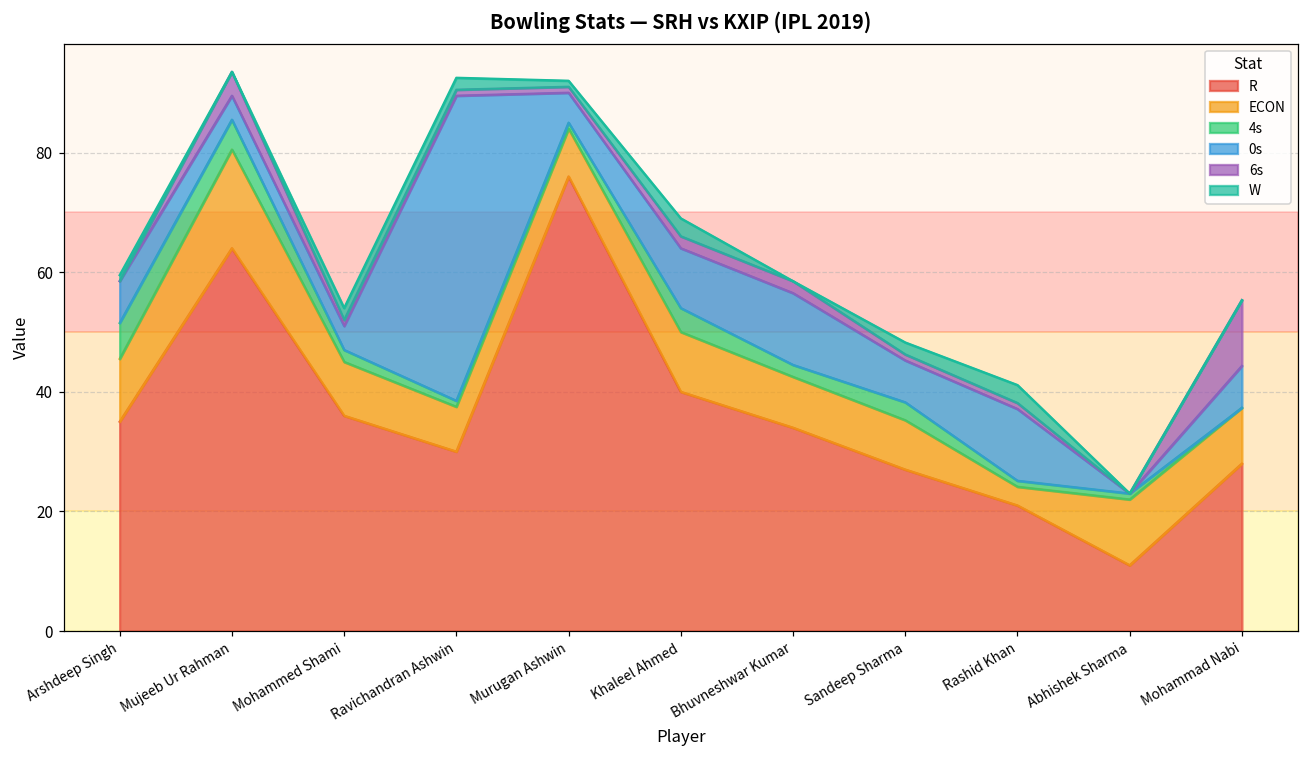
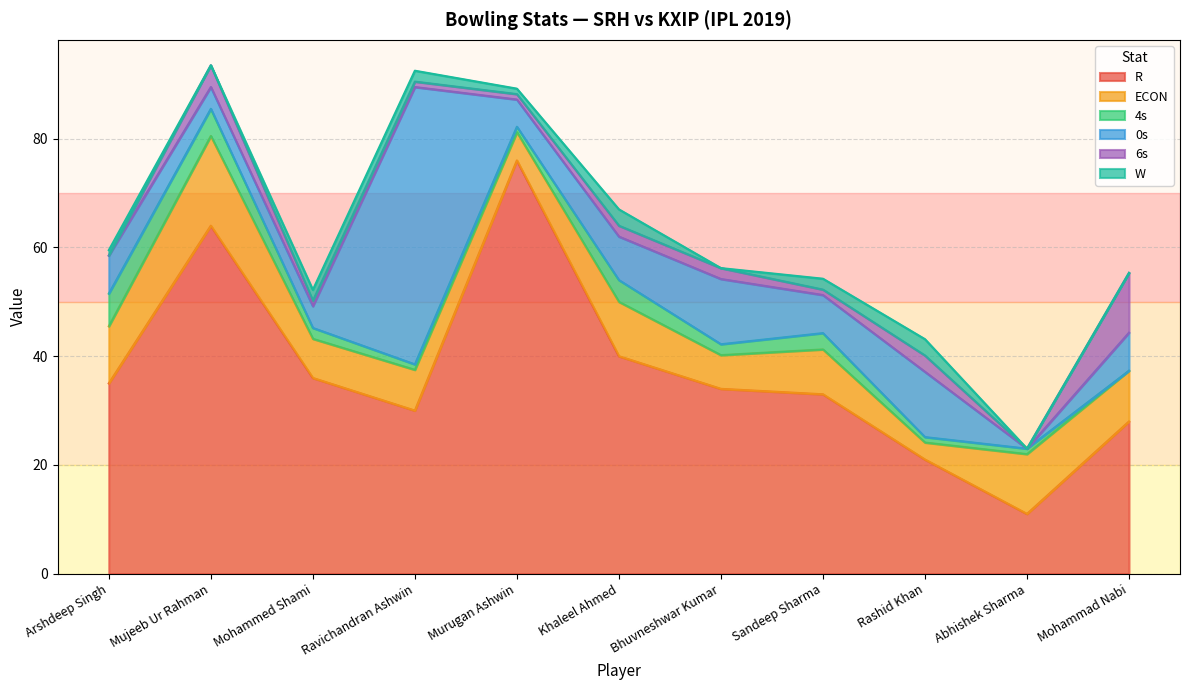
ECON, Mohammed Shami: 9 -> 7
ECON, Murugan Ashwin: 8 -> 5
0s, Khaleel Ahmed: 10 -> 8
ECON, Bhuvneshwar Kumar: 9 -> 6
R, Sandeep Sharma: 27 -> 33
6s, Rashid Khan: 1 -> 3
